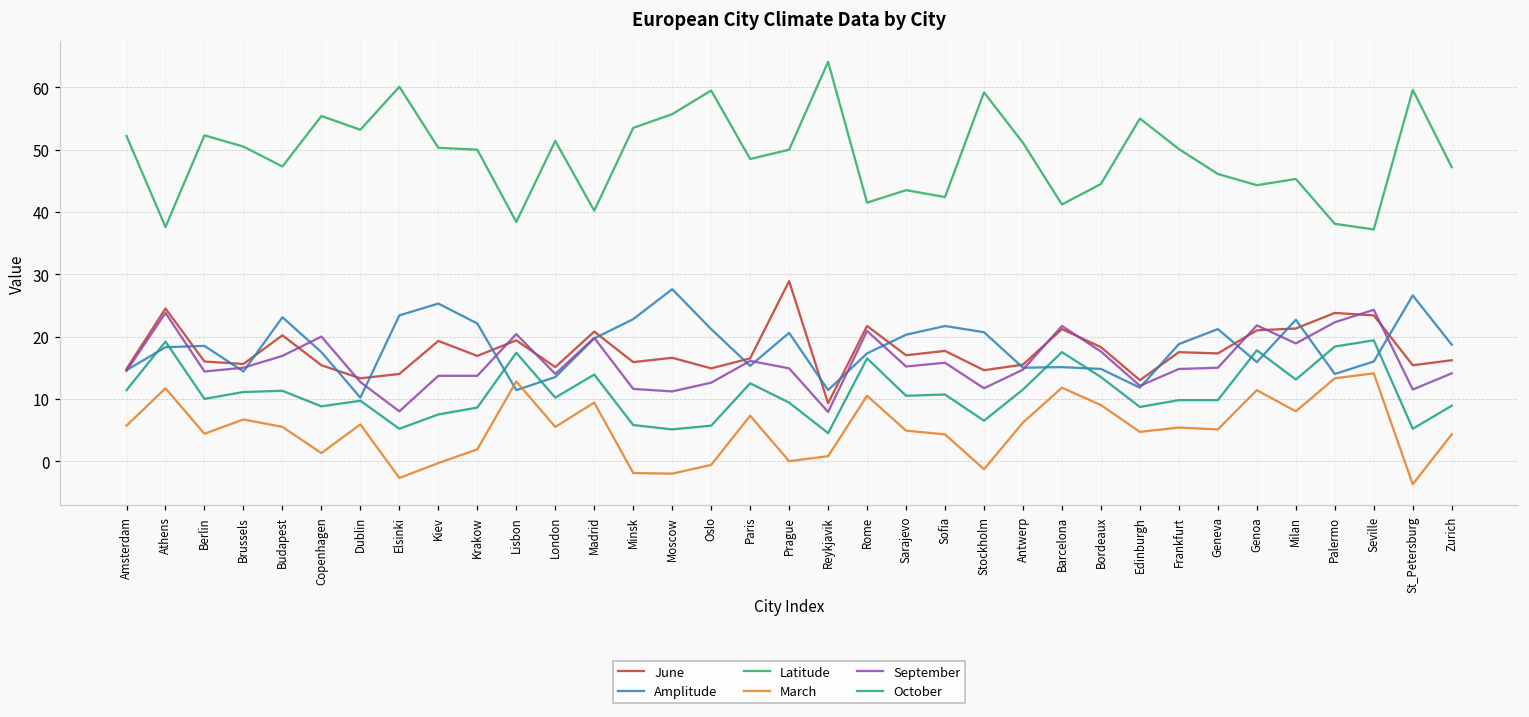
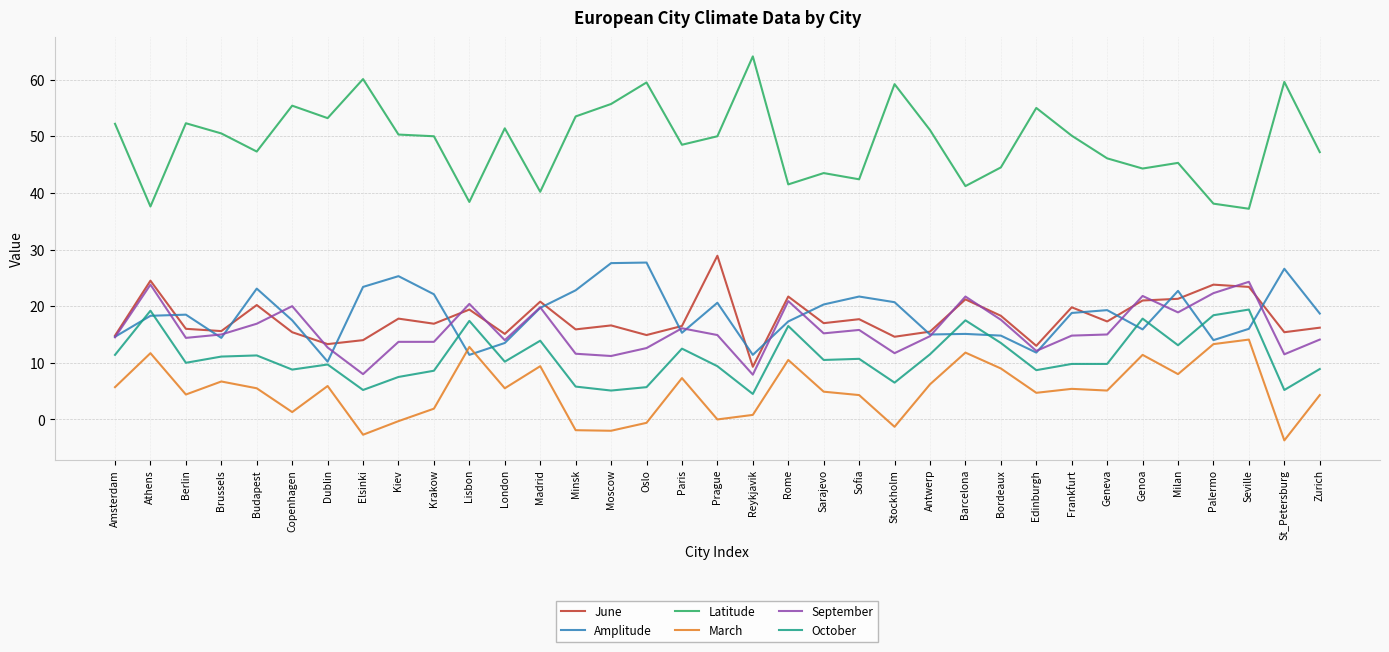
June, Kiev: 19 -> 18
Amplitude, Oslo: 21 -> 28
June, Frankfurt: 18 -> 20
Amplitude, Geneva: 21 -> 19
